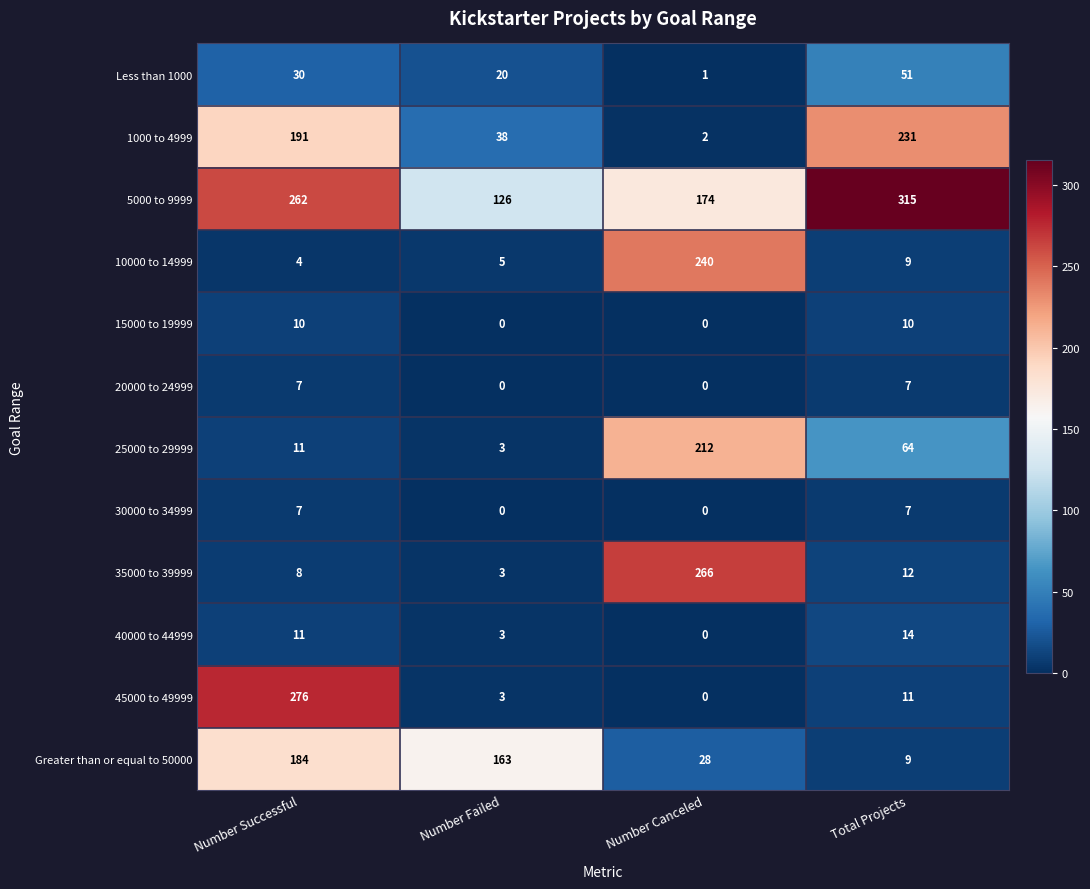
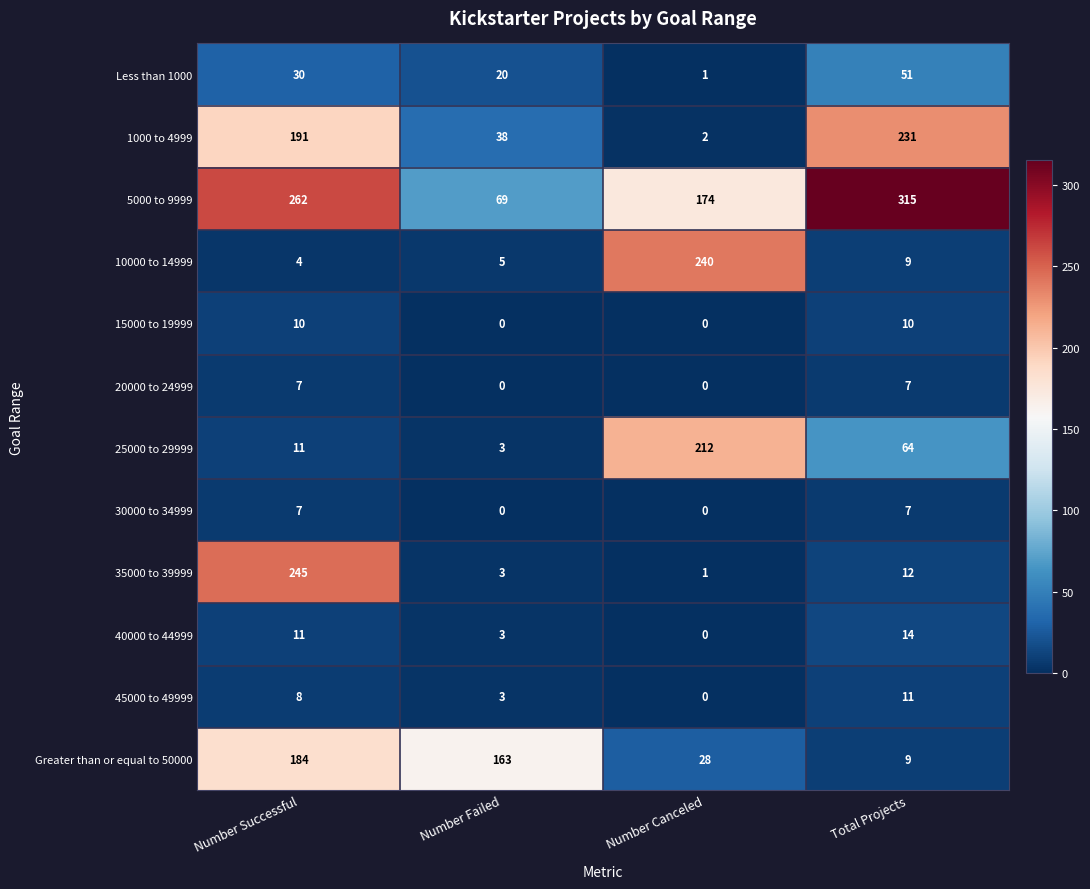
5000 to 9999, Number Failed: 126 -> 69
35000 to 39999, Number Successful: 8 -> 245
35000 to 39999, Number Canceled: 266 -> 1
45000 to 49999, Number Successful: 276 -> 8
